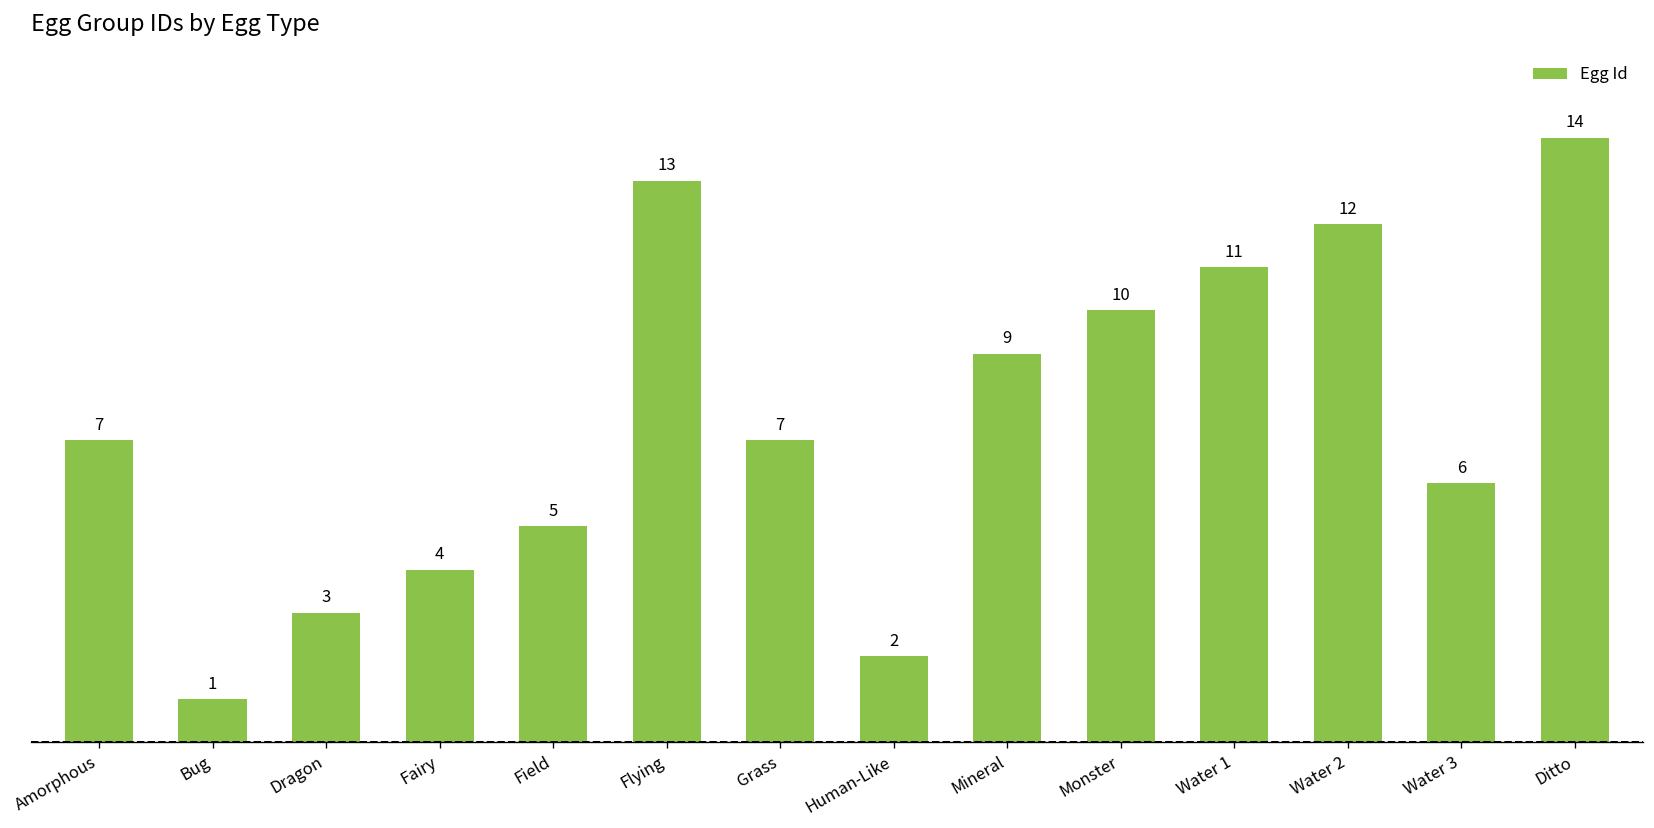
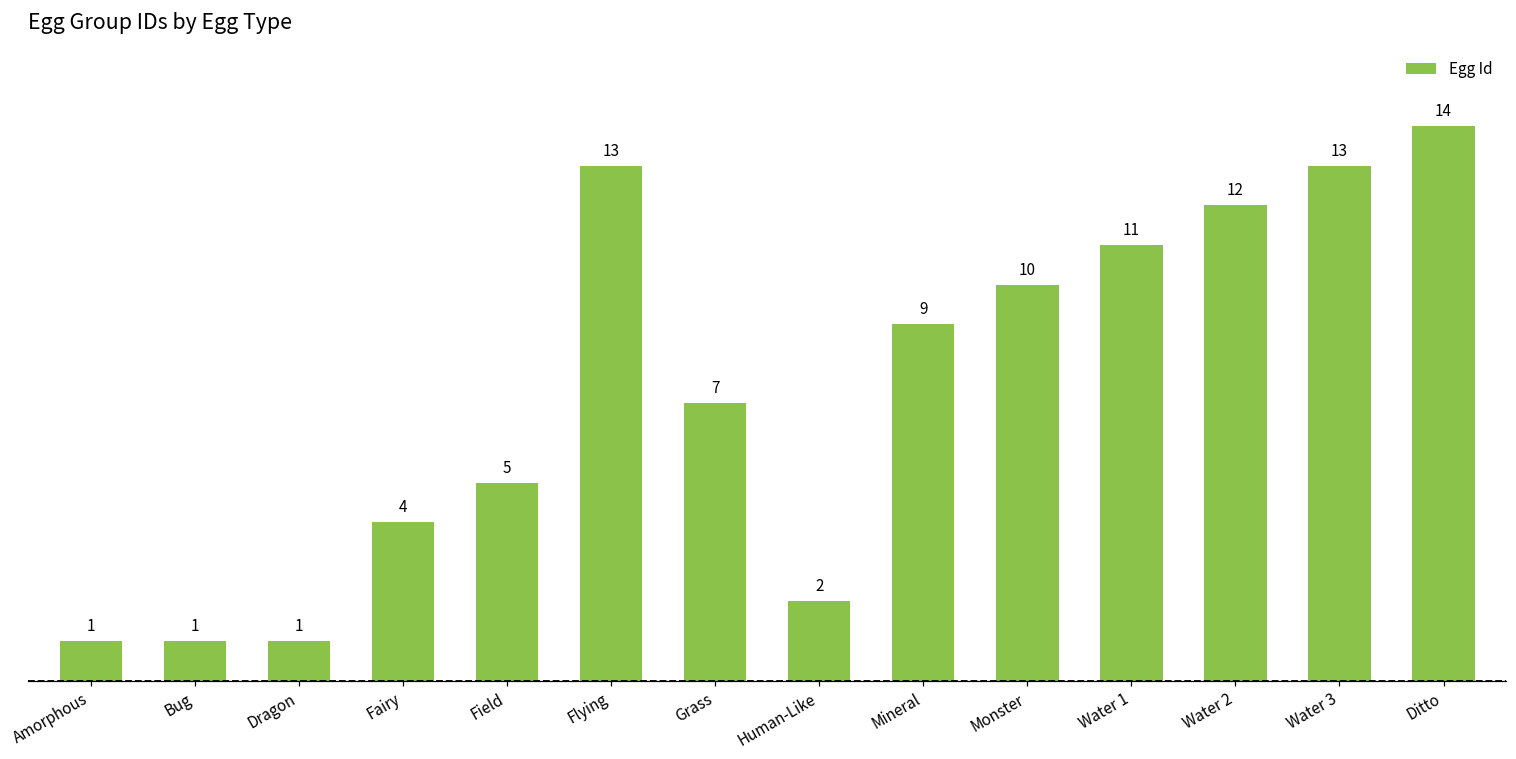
Amorphous: 7 -> 1
Dragon: 3 -> 1
Water 3: 6 -> 13
